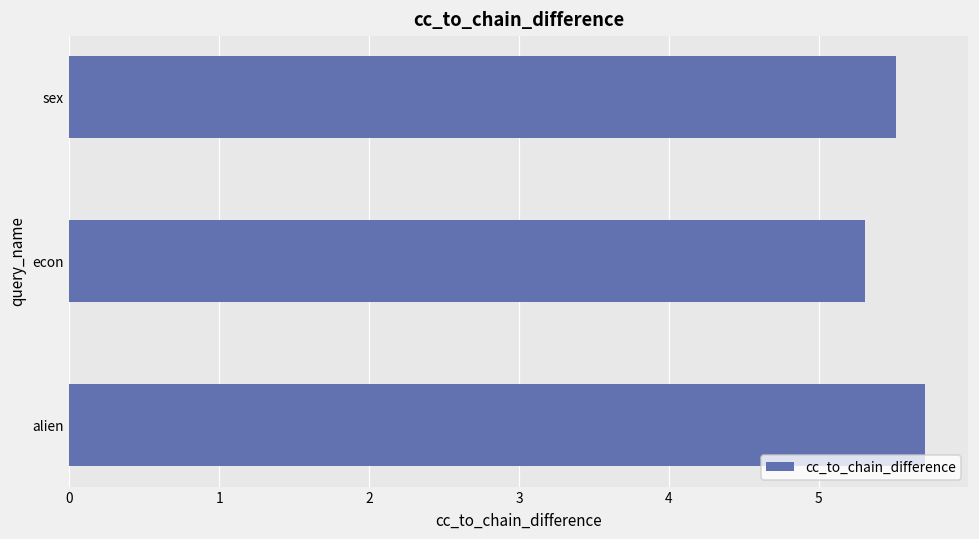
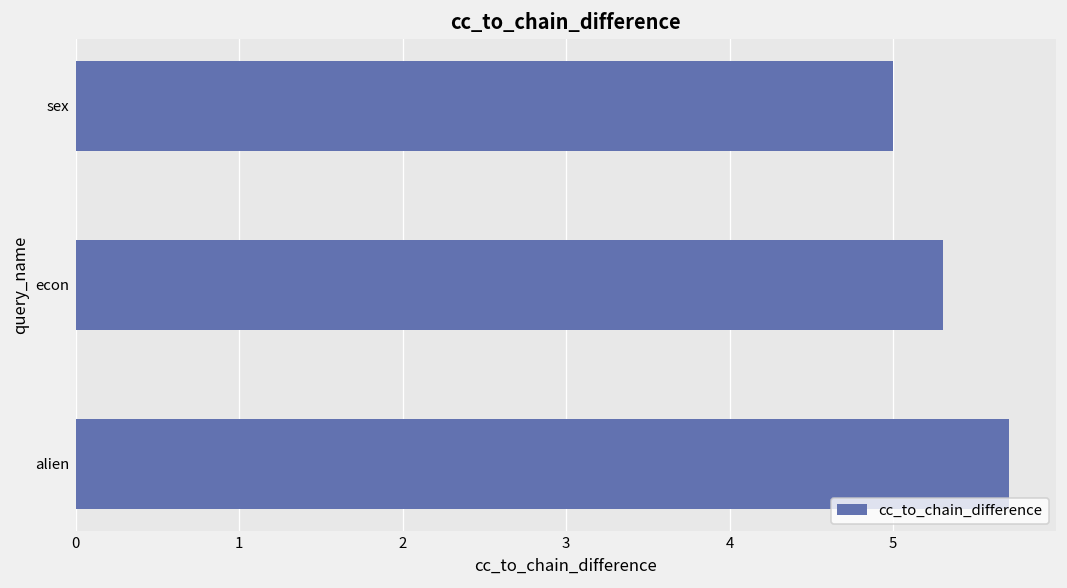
sex: 5.52 -> 5.00
